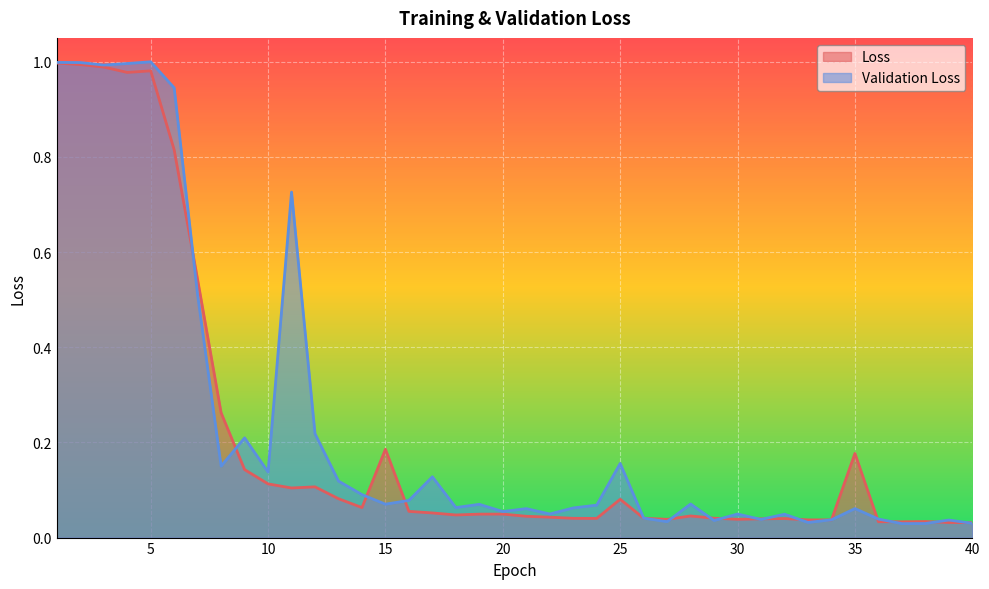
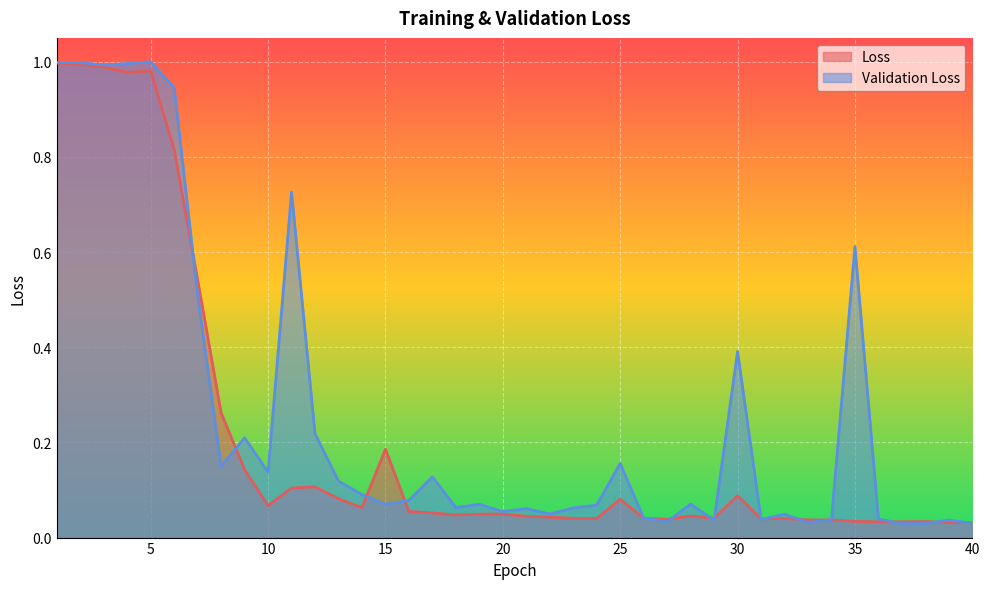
Loss, 10: 0.11 -> 0.07
Loss, 30: 0.04 -> 0.09
Validation Loss, 30: 0.05 -> 0.39
Loss, 35: 0.18 -> 0.03
Validation Loss, 35: 0.06 -> 0.61
